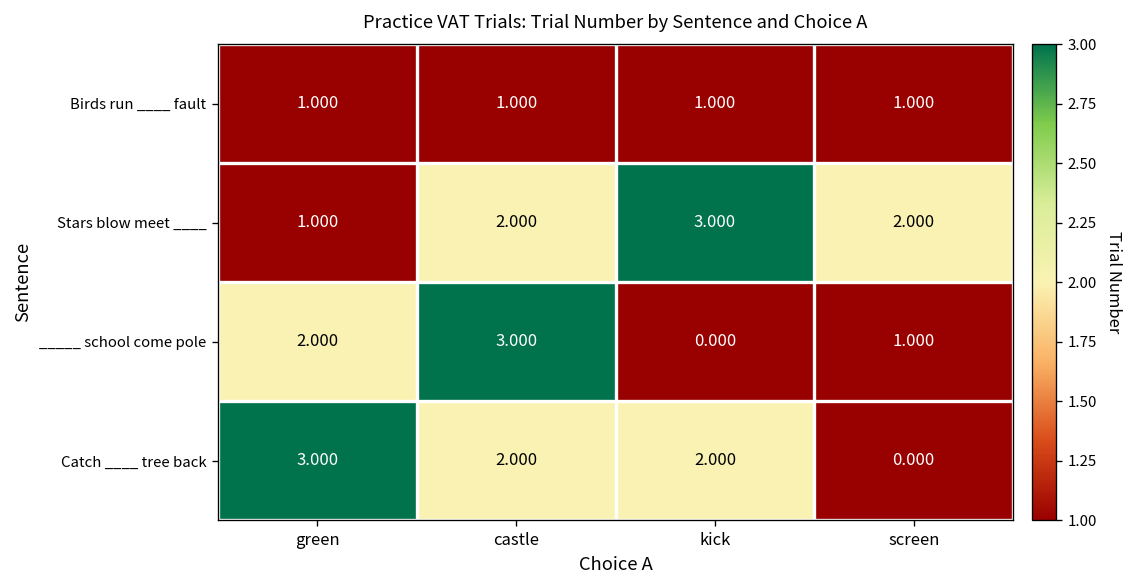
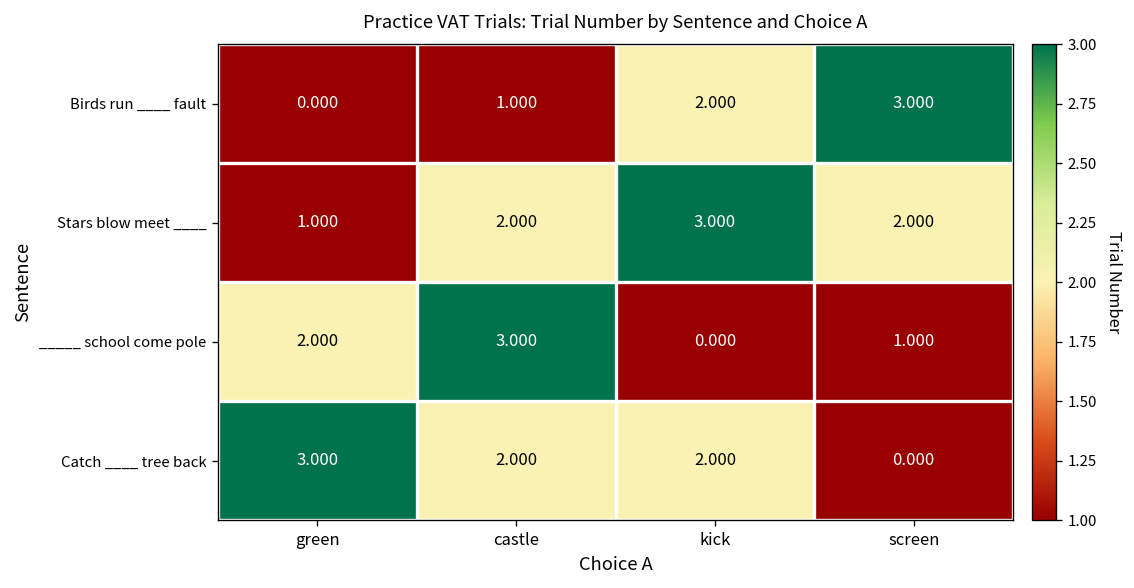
Birds run ____ fault, green: 1.000 -> 0.000
Birds run ____ fault, kick: 1.000 -> 2.000
Birds run ____ fault, screen: 1.000 -> 3.000
